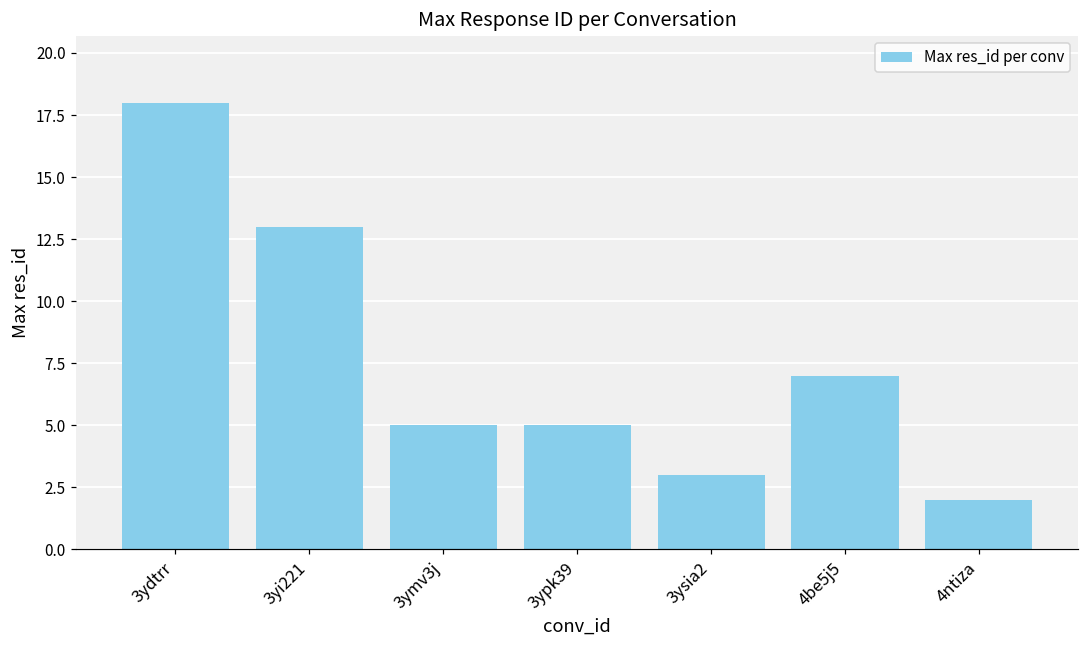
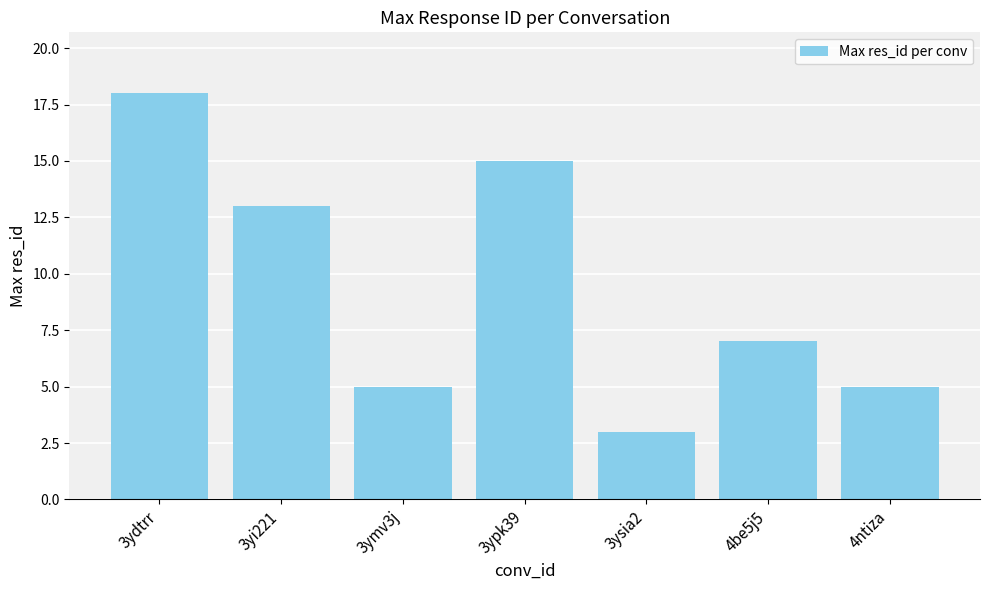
3ypk39: 5 -> 15
4ntiza: 2 -> 5
